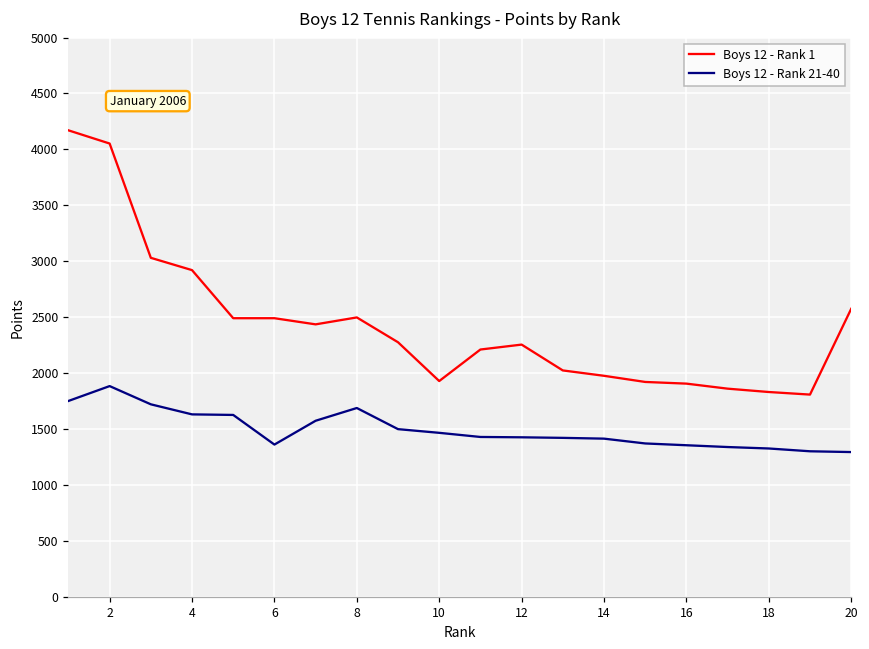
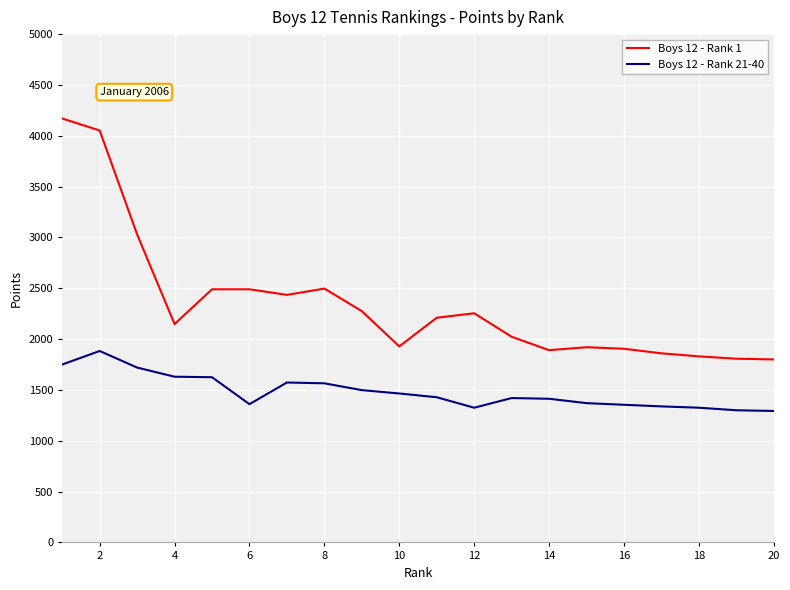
Boys 12 - Rank 1, 4: 2920 -> 2150
Boys 12 - Rank 21-40, 8: 1690 -> 1570
Boys 12 - Rank 21-40, 12: 1430 -> 1330
Boys 12 - Rank 1, 14: 1980 -> 1890
Boys 12 - Rank 1, 20: 2570 -> 1800
